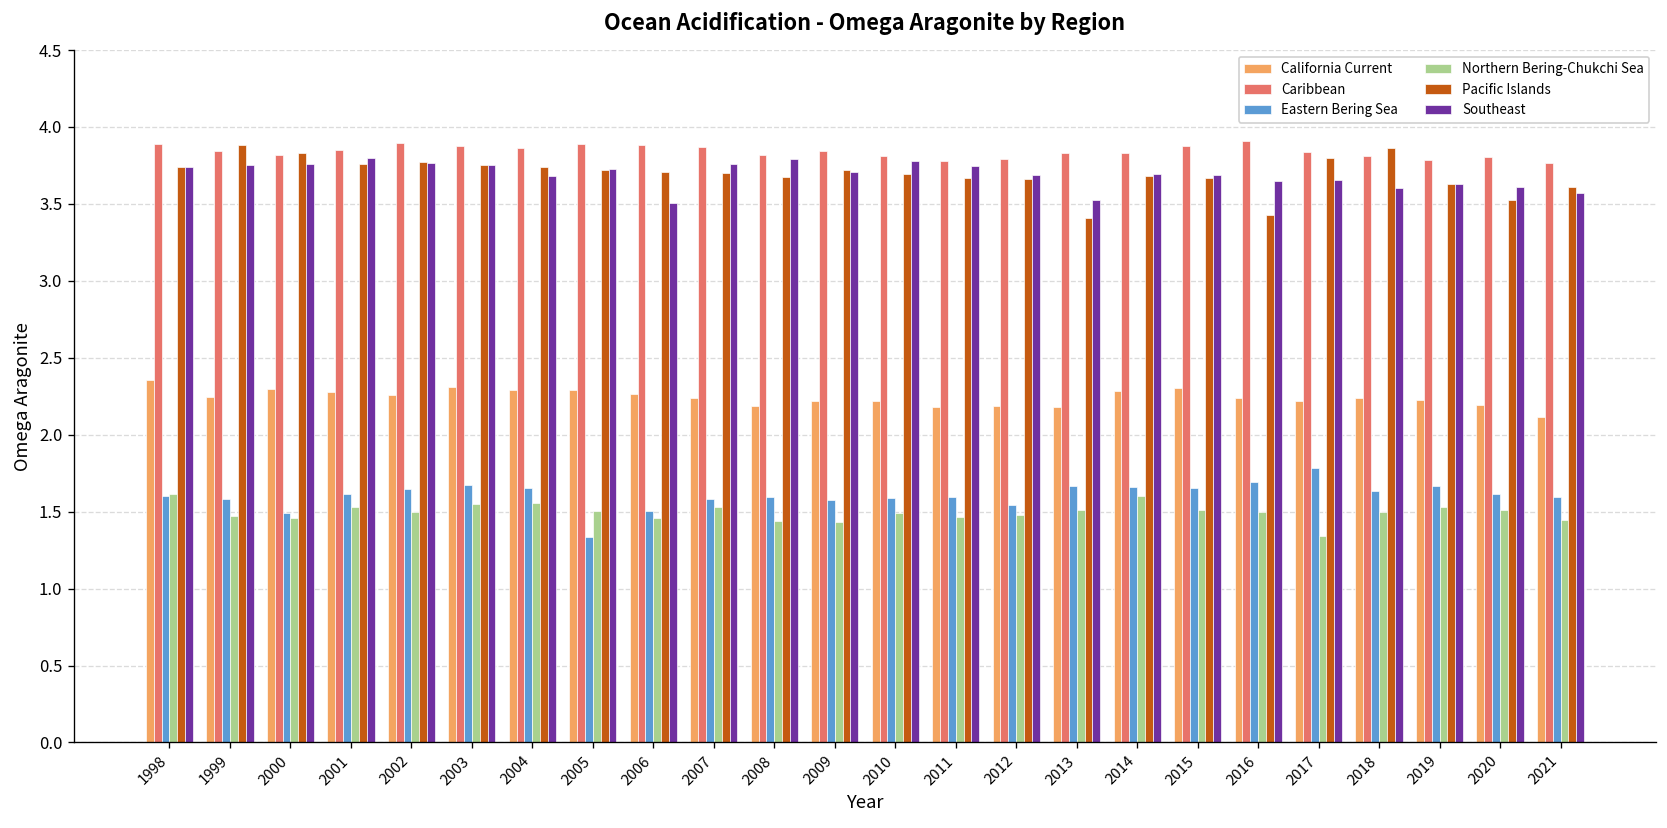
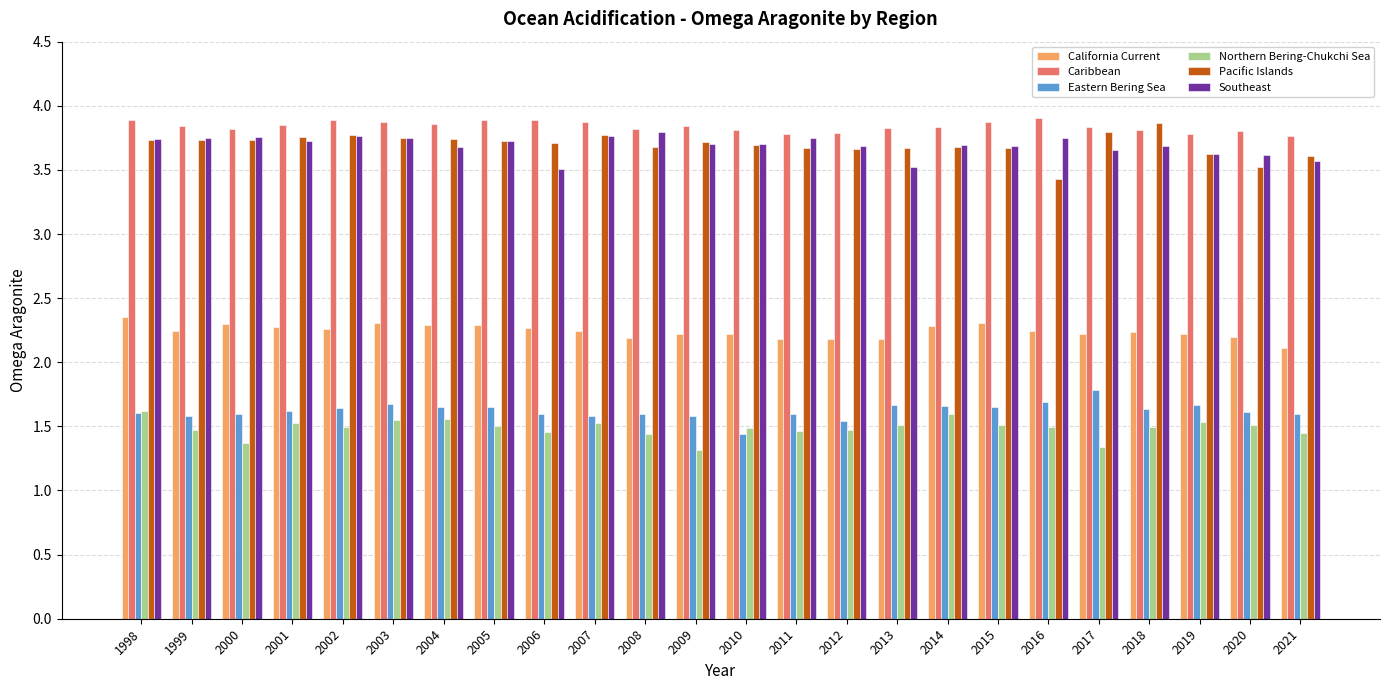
Pacific Islands, 1999: 3.88 -> 3.73
Eastern Bering Sea, 2000: 1.49 -> 1.60
Northern Bering-Chukchi Sea, 2000: 1.46 -> 1.37
Pacific Islands, 2000: 3.83 -> 3.73
Southeast, 2001: 3.80 -> 3.72
Eastern Bering Sea, 2005: 1.33 -> 1.65
Eastern Bering Sea, 2006: 1.51 -> 1.60
Pacific Islands, 2007: 3.70 -> 3.77
Northern Bering-Chukchi Sea, 2009: 1.43 -> 1.32
Eastern Bering Sea, 2010: 1.59 -> 1.44
Southeast, 2010: 3.78 -> 3.70
Pacific Islands, 2013: 3.41 -> 3.67
Southeast, 2016: 3.65 -> 3.75
Southeast, 2018: 3.61 -> 3.69
